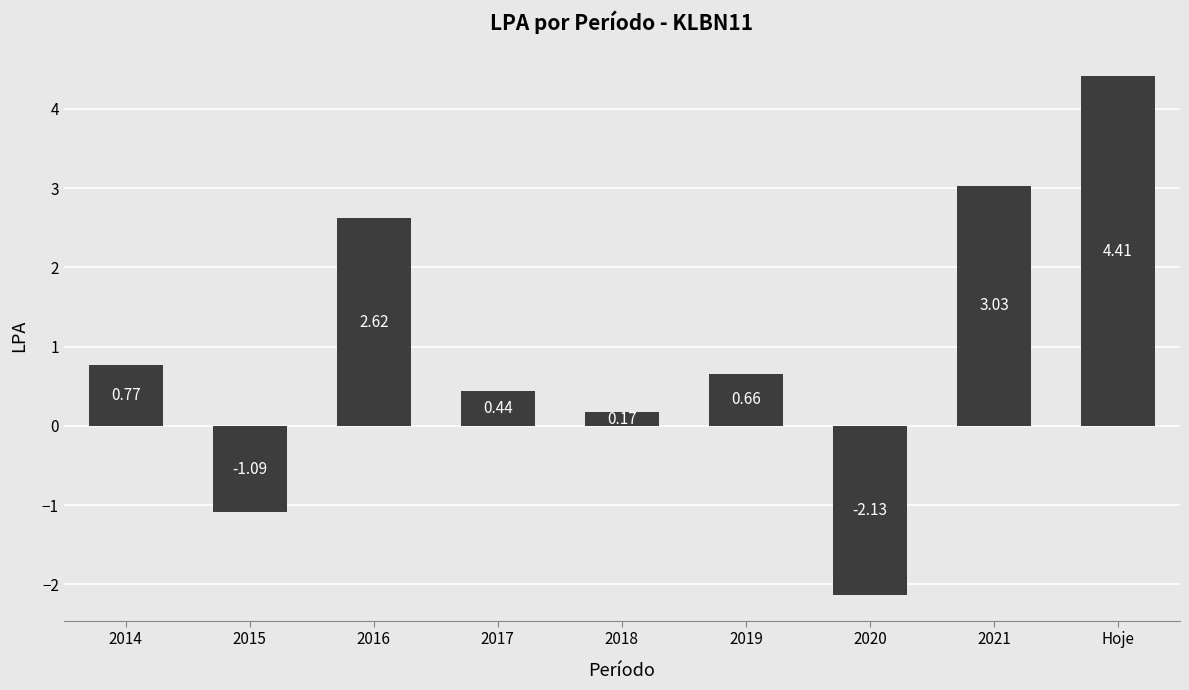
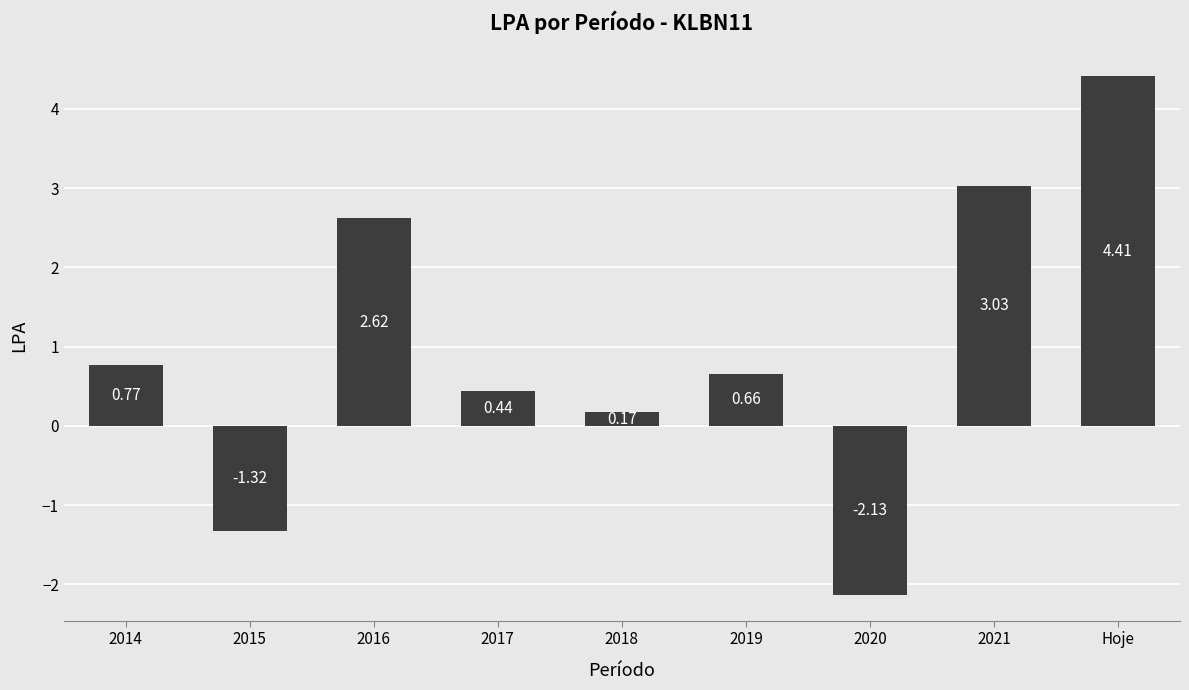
2015: -1.09 -> -1.32
